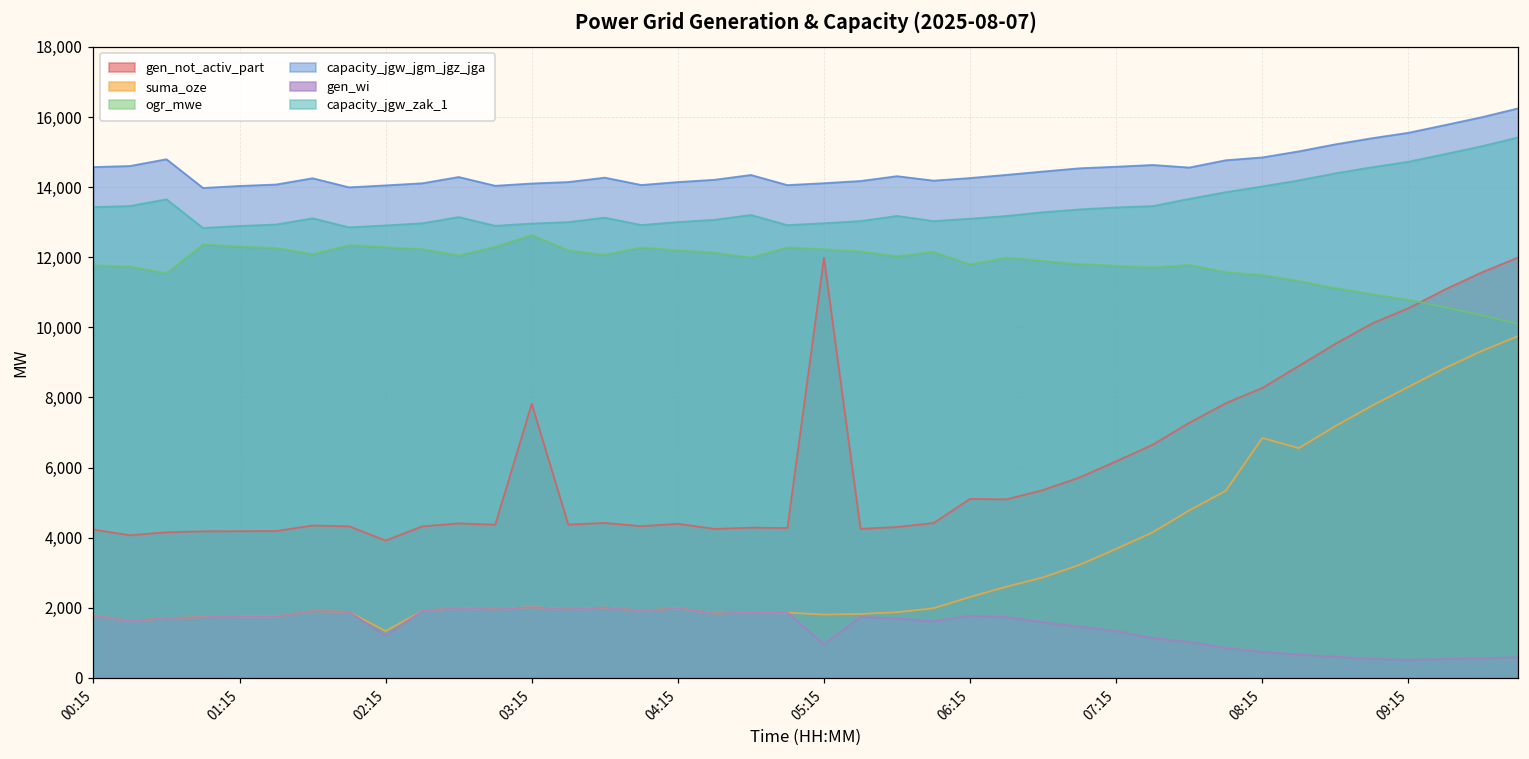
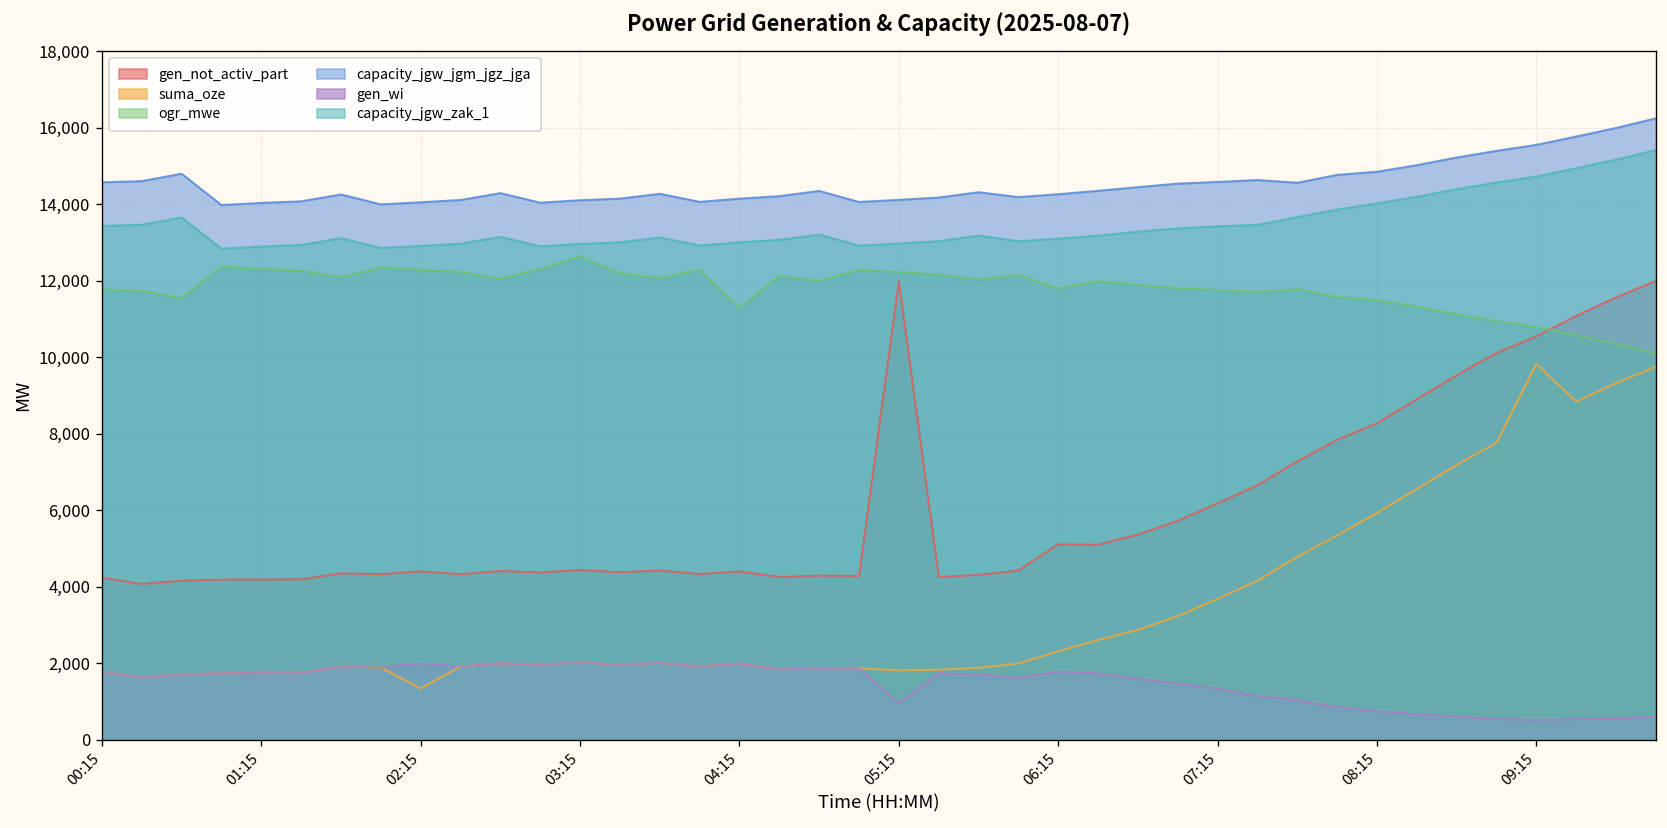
gen_not_activ_part, 02:15: 3,900 -> 4,400
gen_wi, 02:15: 1,200 -> 2,000
gen_not_activ_part, 03:15: 7,800 -> 4,400
ogr_mwe, 04:15: 12,200 -> 11,300
suma_oze, 08:15: 6,800 -> 5,900
suma_oze, 09:15: 8,300 -> 9,800
